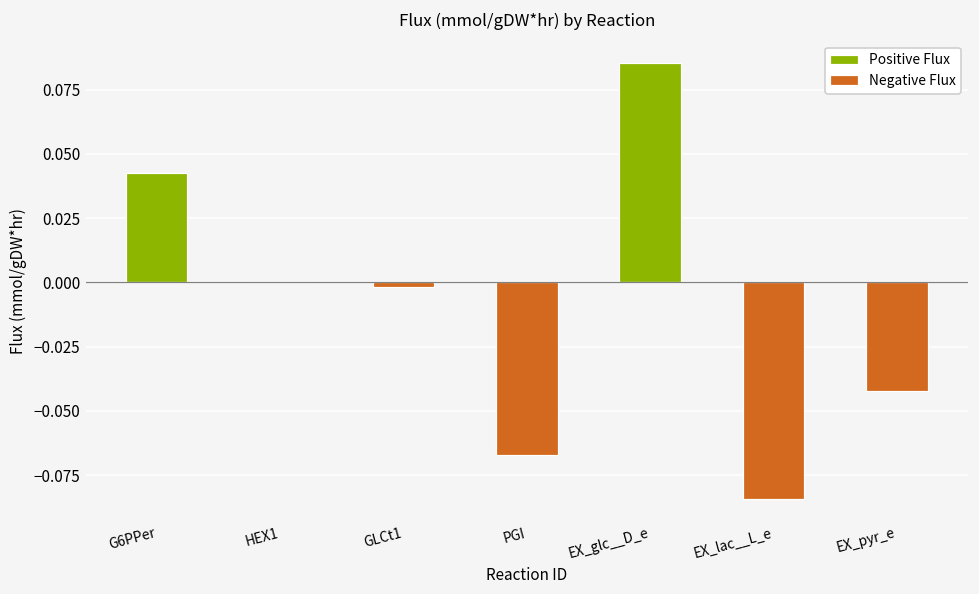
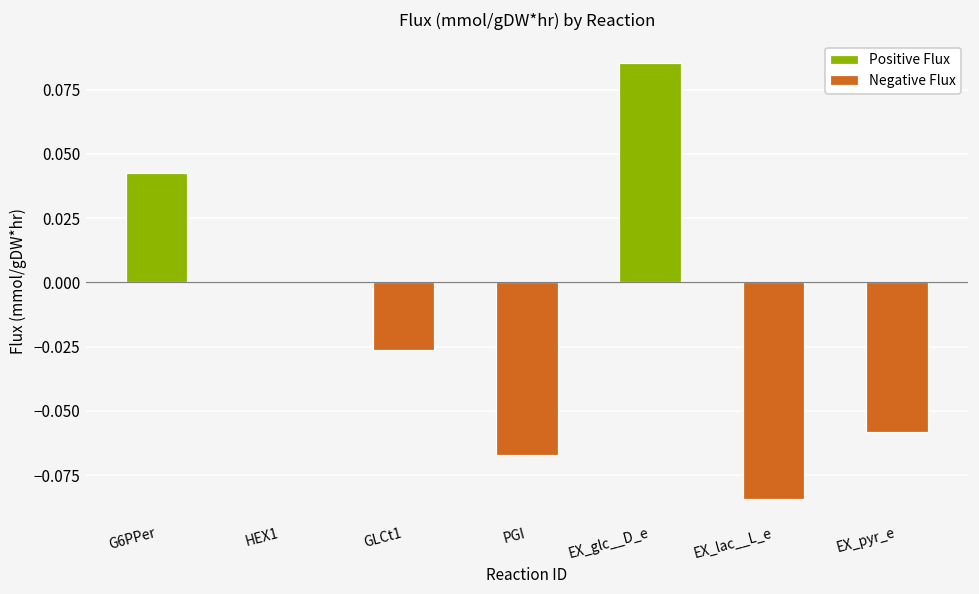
GLCt1: -0.002 -> -0.026
EX_pyr_e: -0.042 -> -0.058
